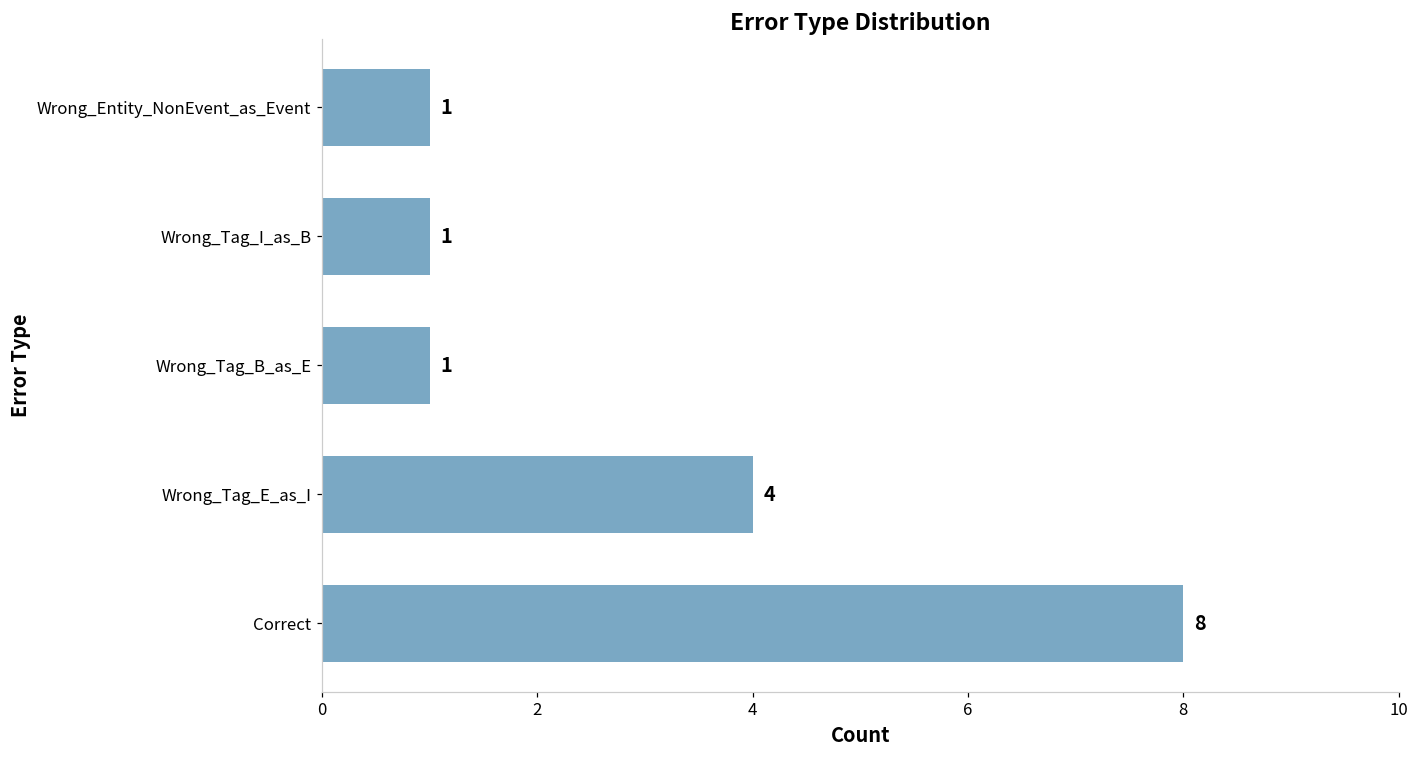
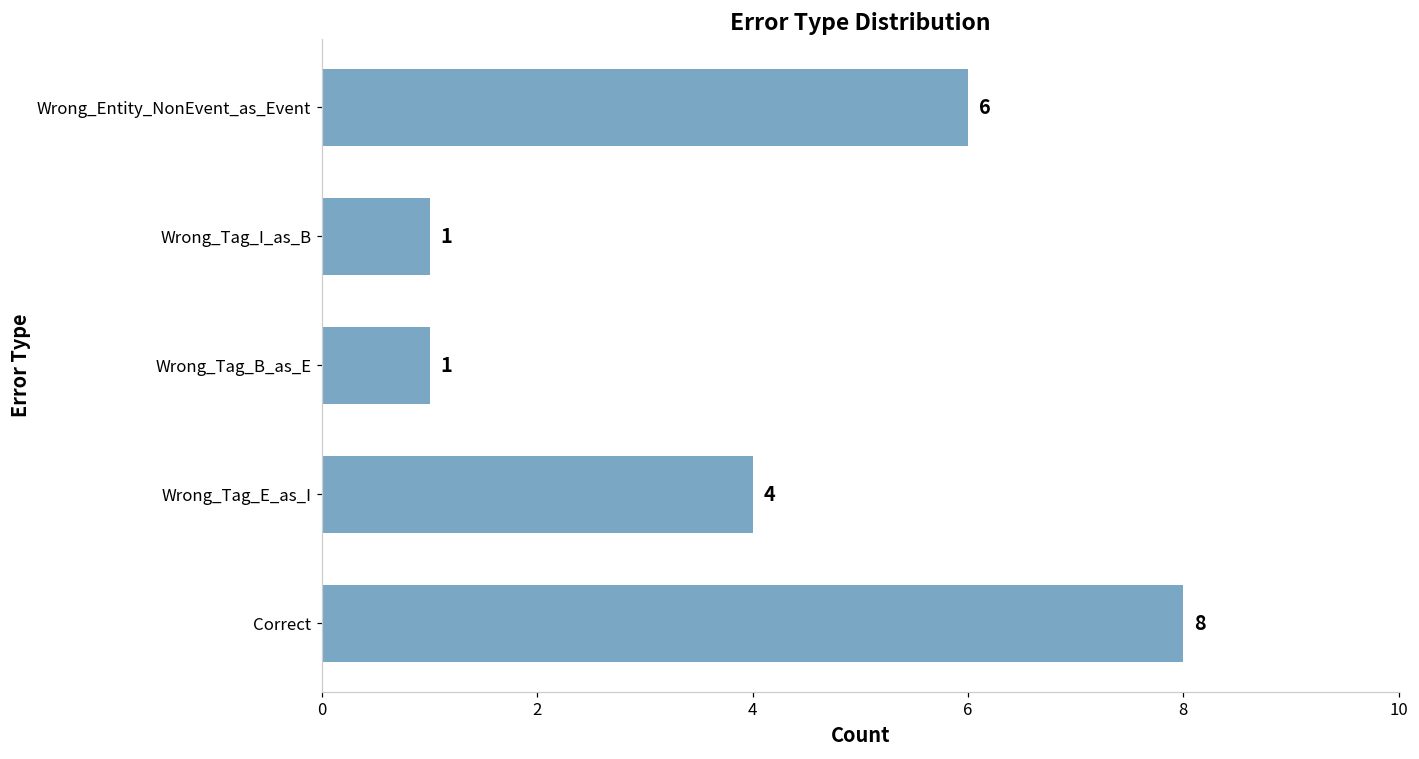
Wrong_Entity_NonEvent_as_Event: 1 -> 6
